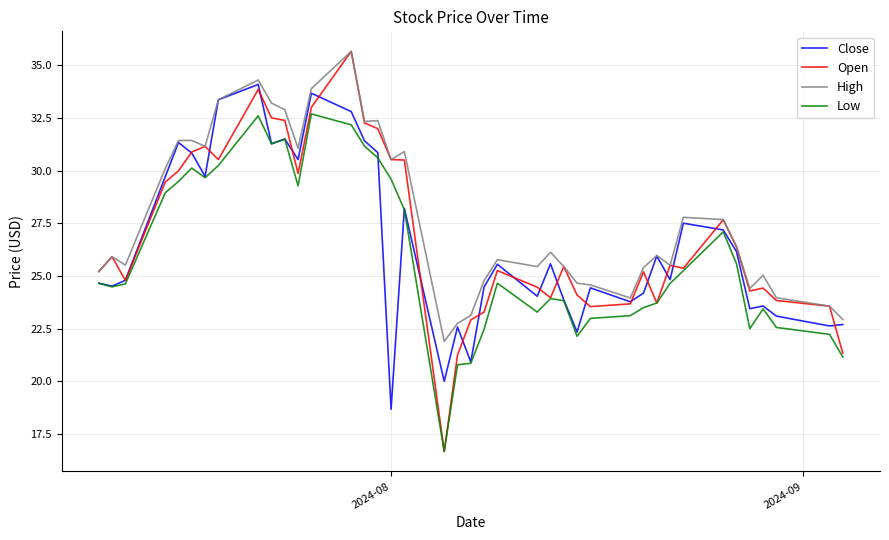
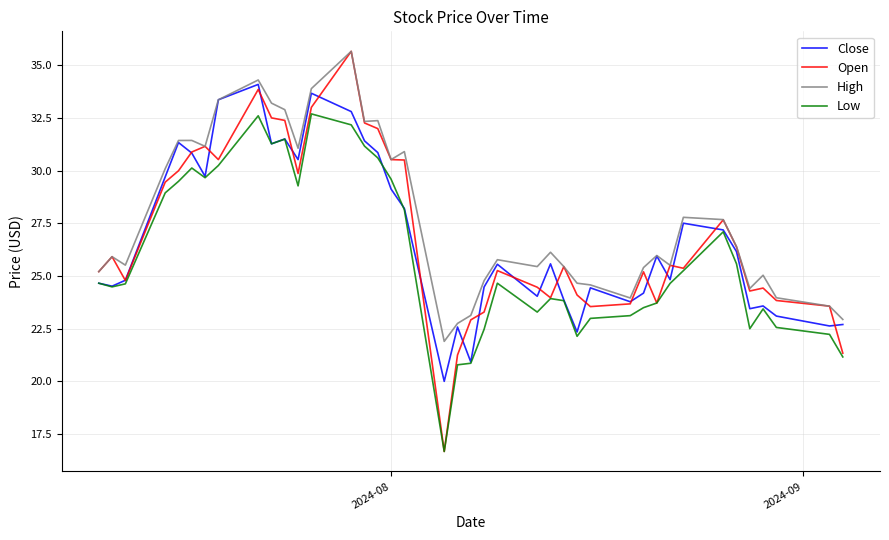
Close, 2024-08: 18.7 -> 29.1
